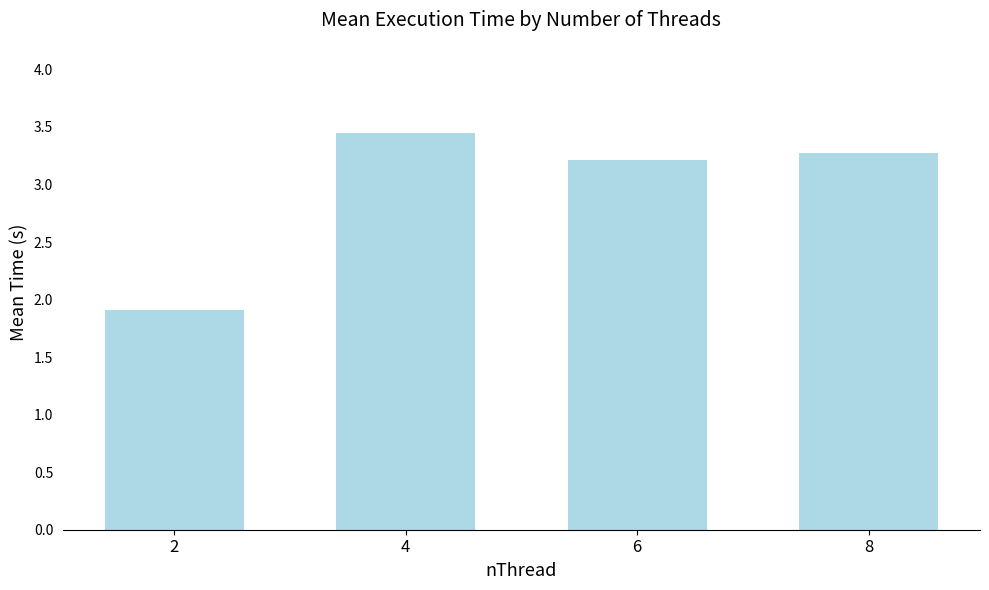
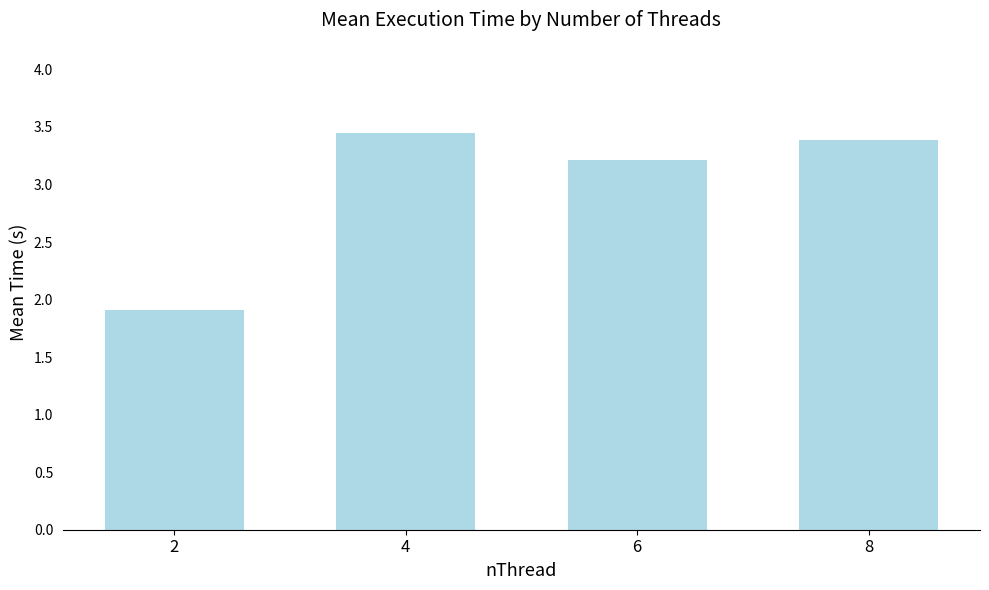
8: 3.27 -> 3.38
